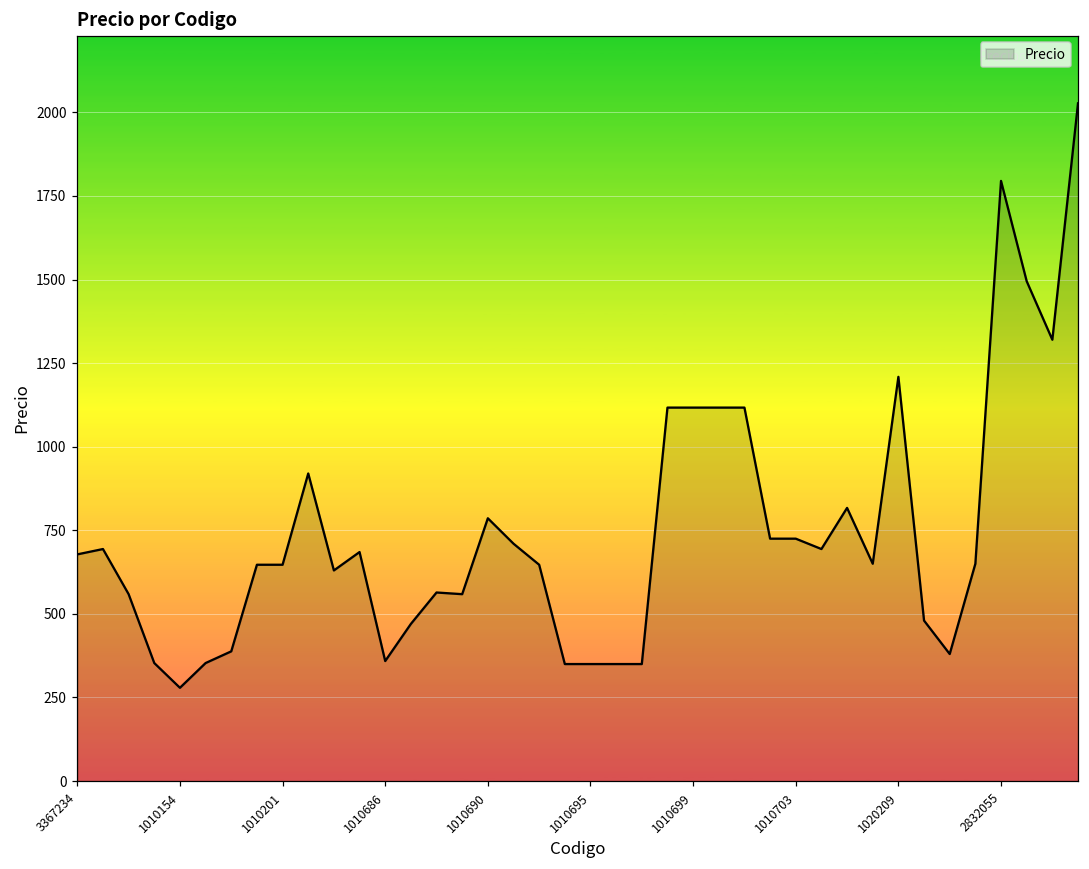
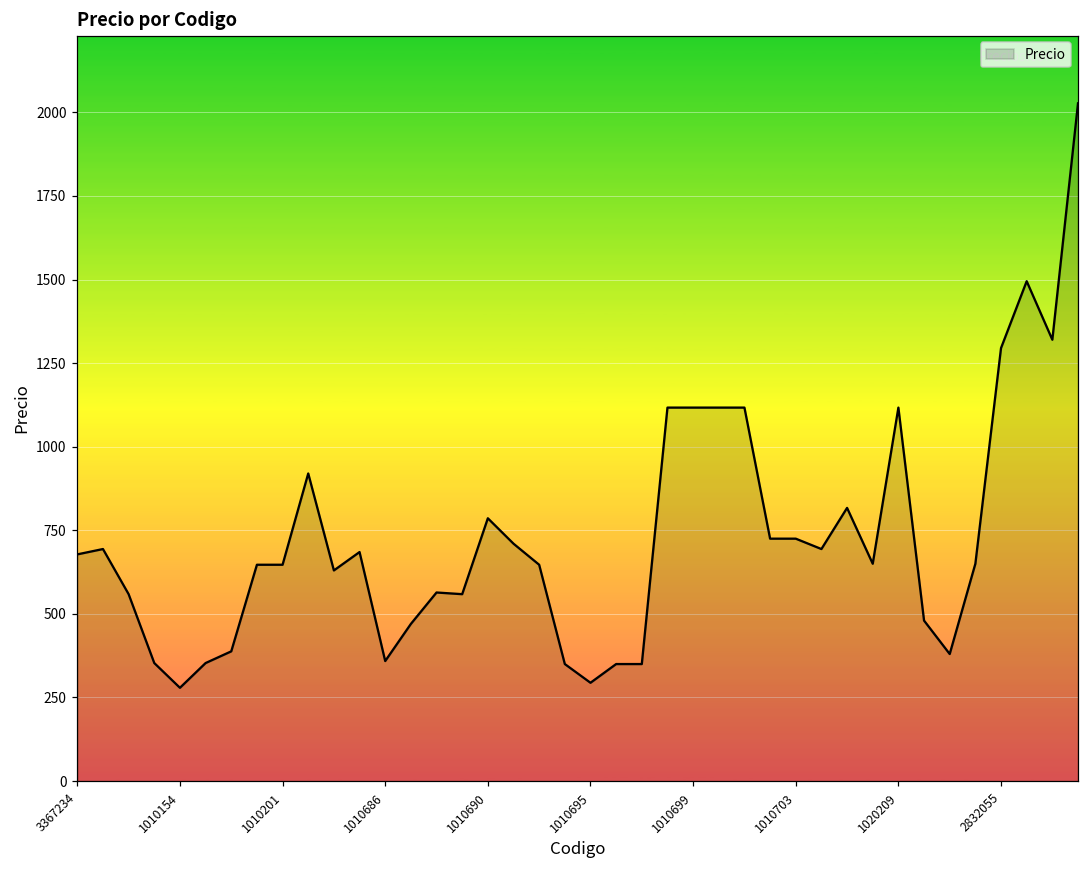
1010695: 350 -> 290
1020209: 1210 -> 1120
2832055: 1800 -> 1300
